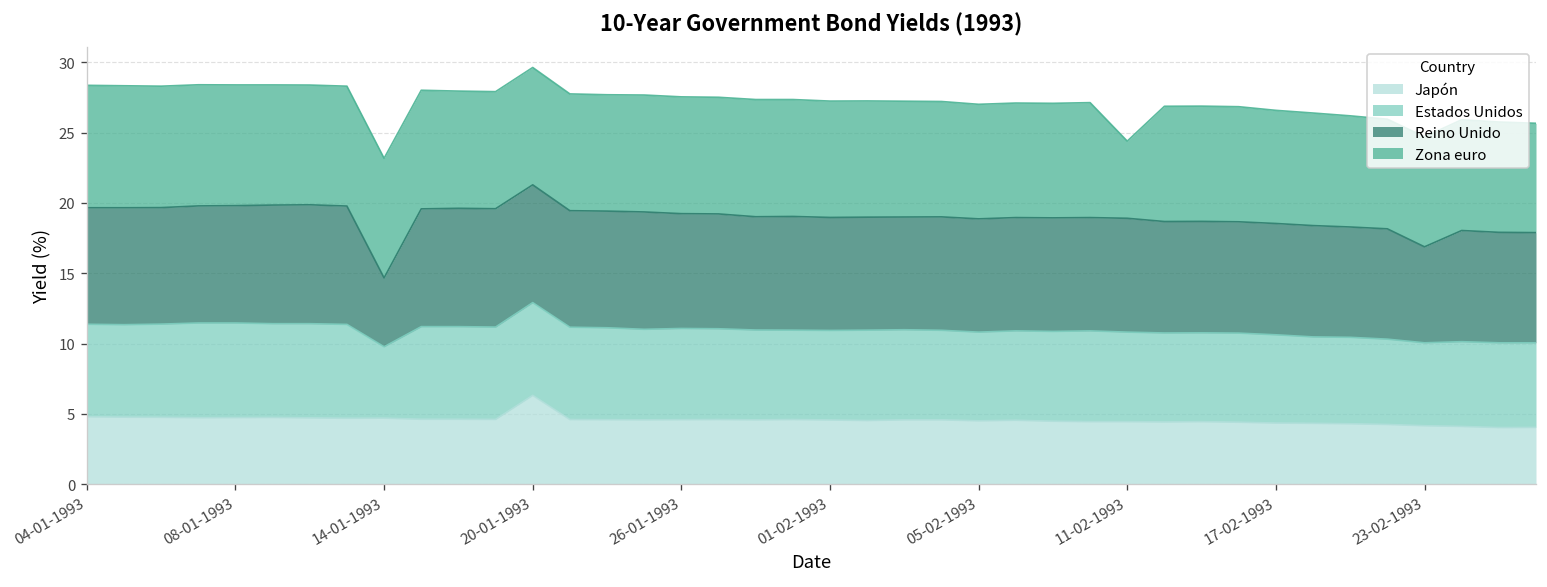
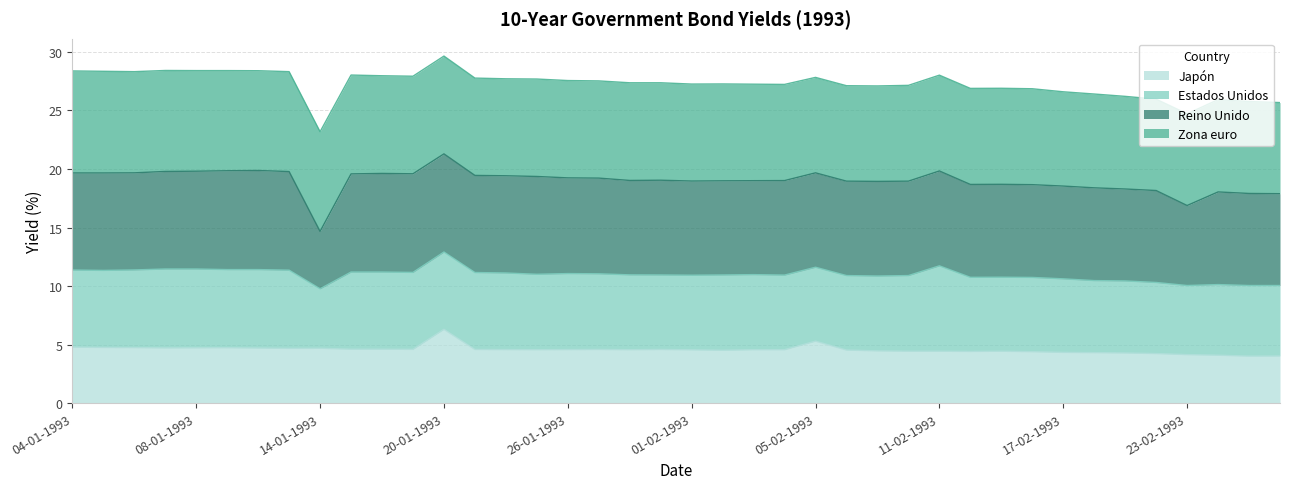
Japón, 05-02-1993: 4.5 -> 5.3
Estados Unidos, 11-02-1993: 6.4 -> 7.3
Zona euro, 11-02-1993: 5.5 -> 8.2
